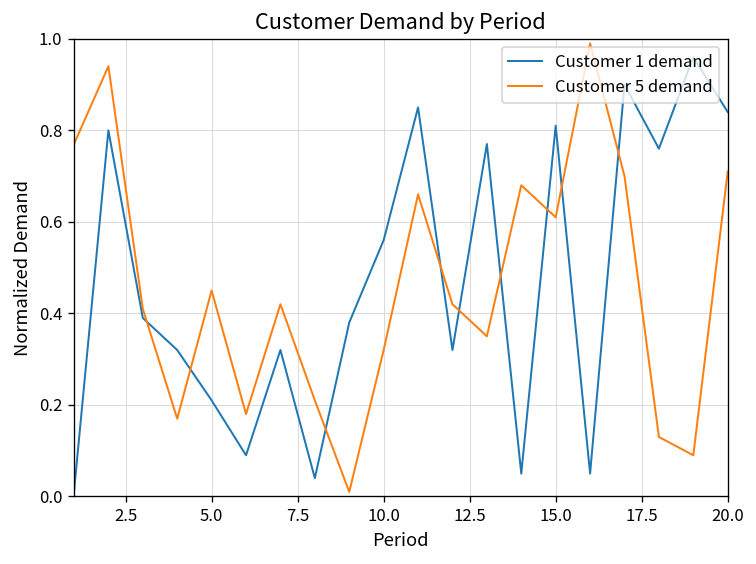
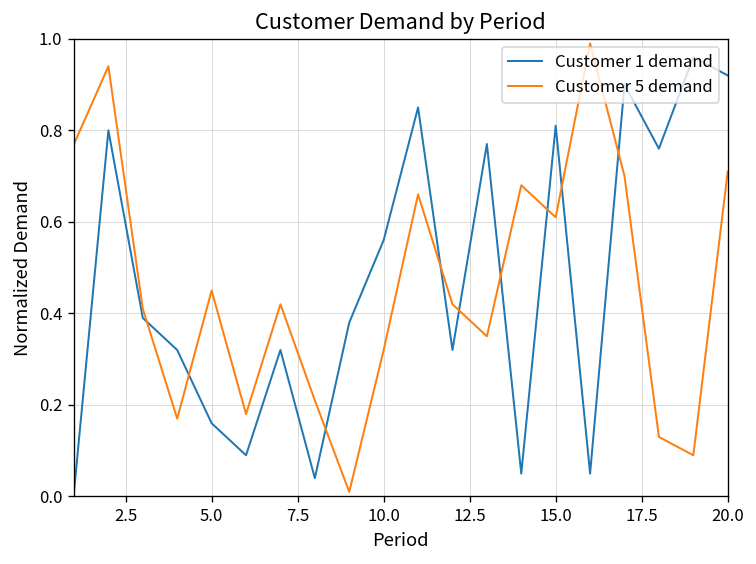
Customer 1 demand, 5.0: 0.21 -> 0.16
Customer 1 demand, 20.0: 0.84 -> 0.92
